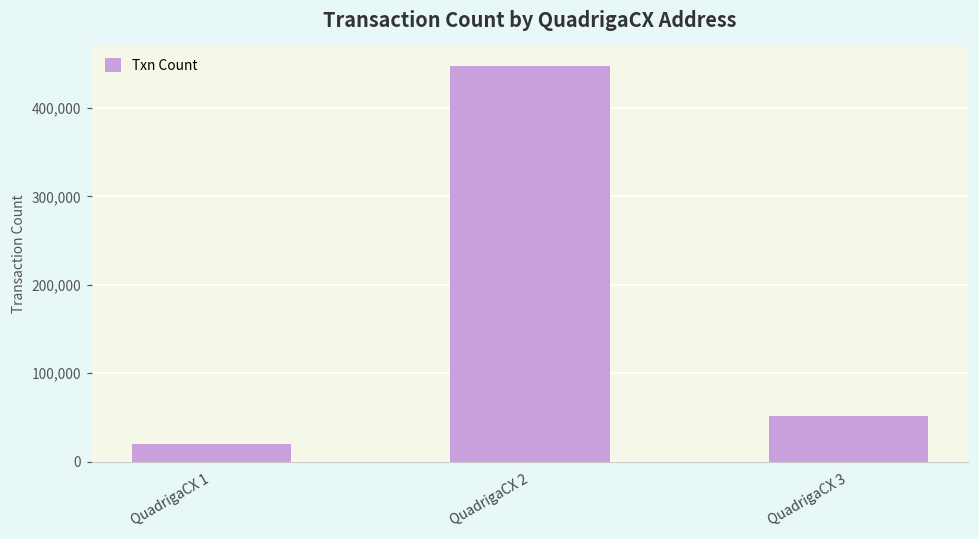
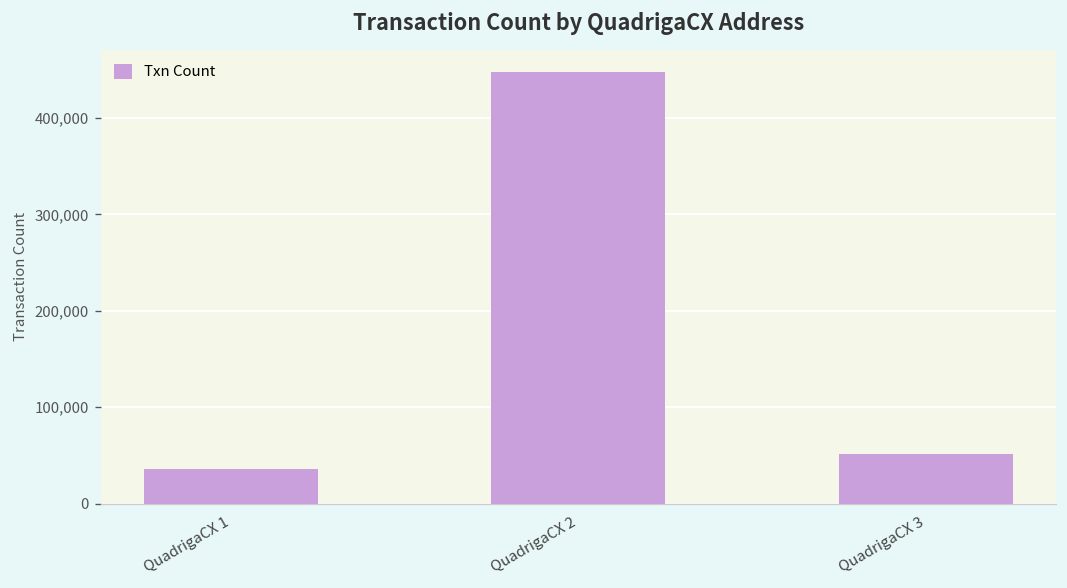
QuadrigaCX 1: 20,000 -> 40,000
